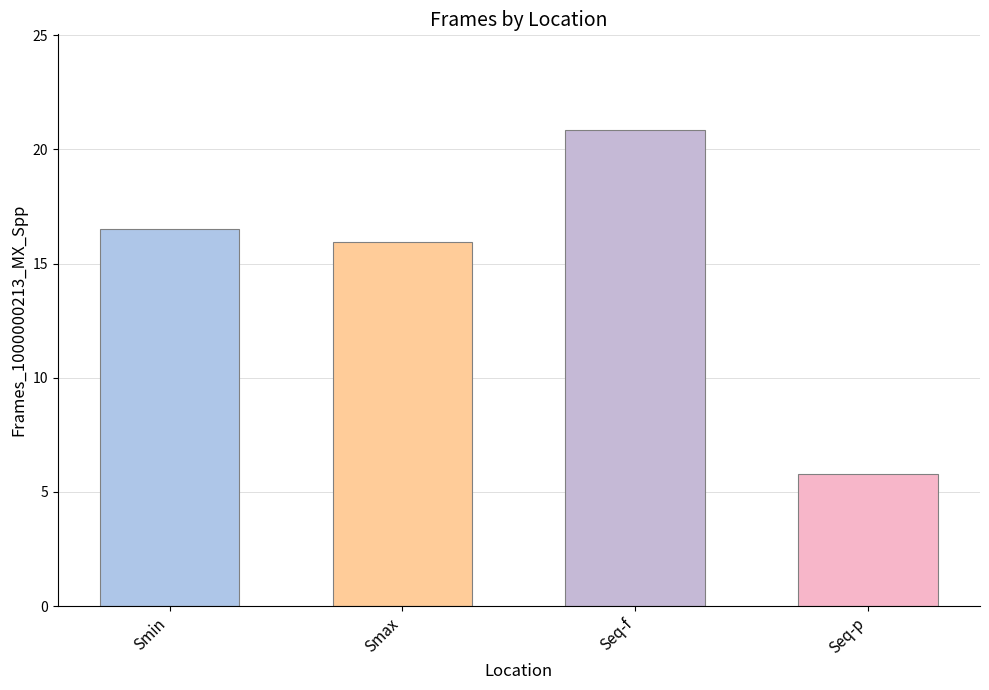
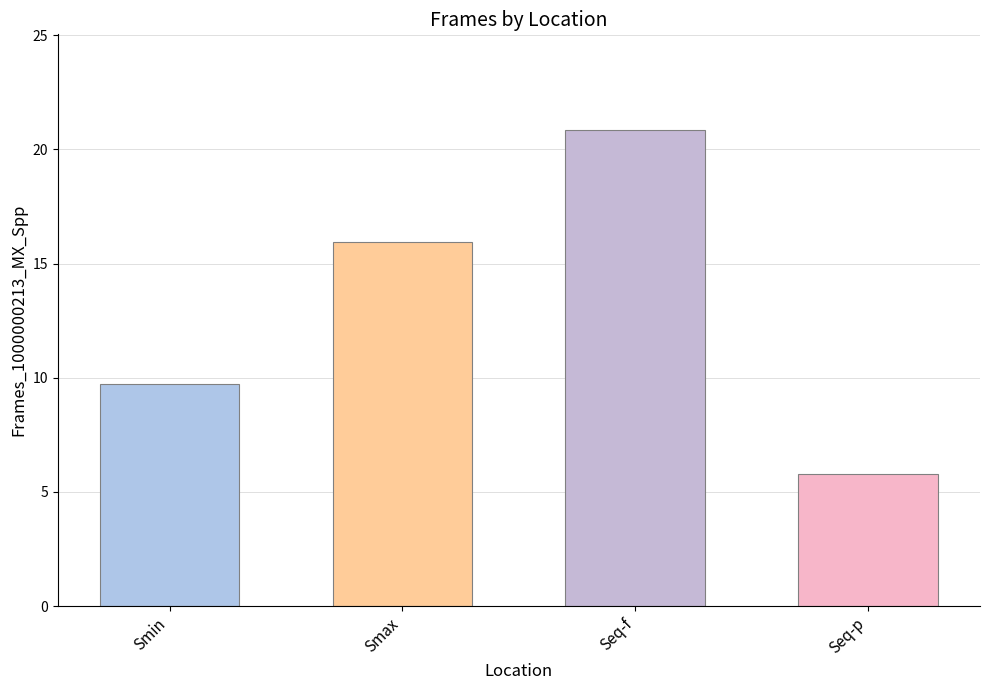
Smin: 16.5 -> 9.7
